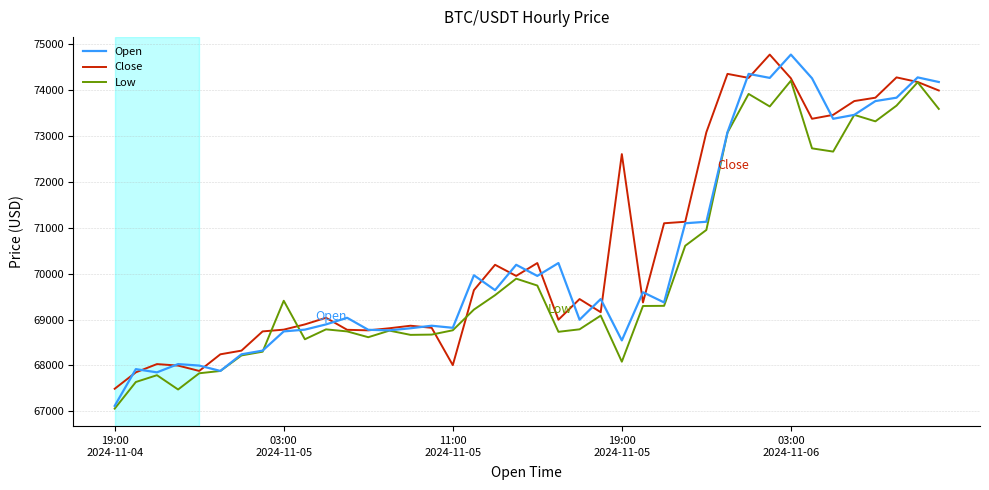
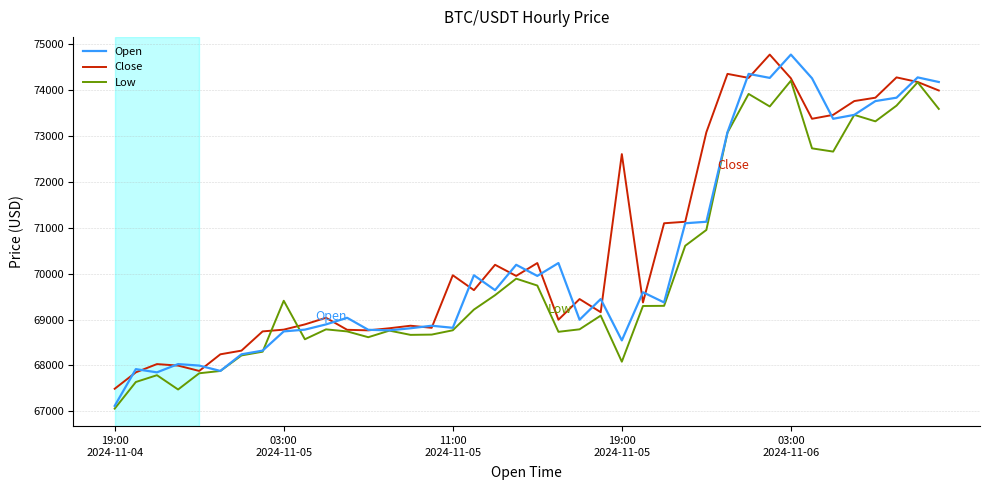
Close, 11:00 2024-11-05: 68000 -> 70000
